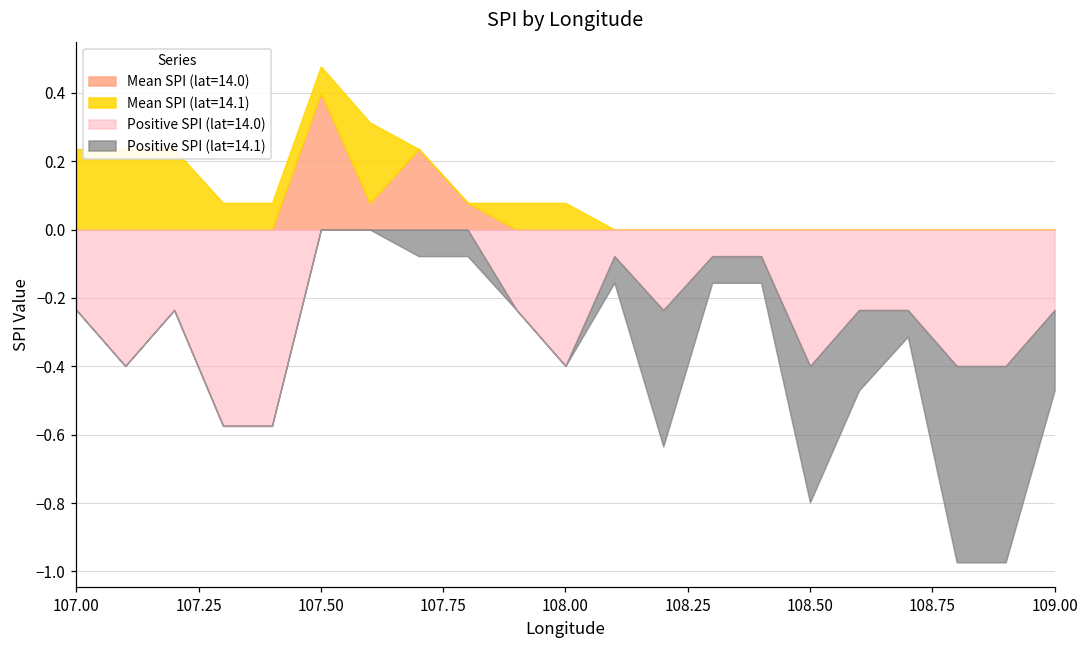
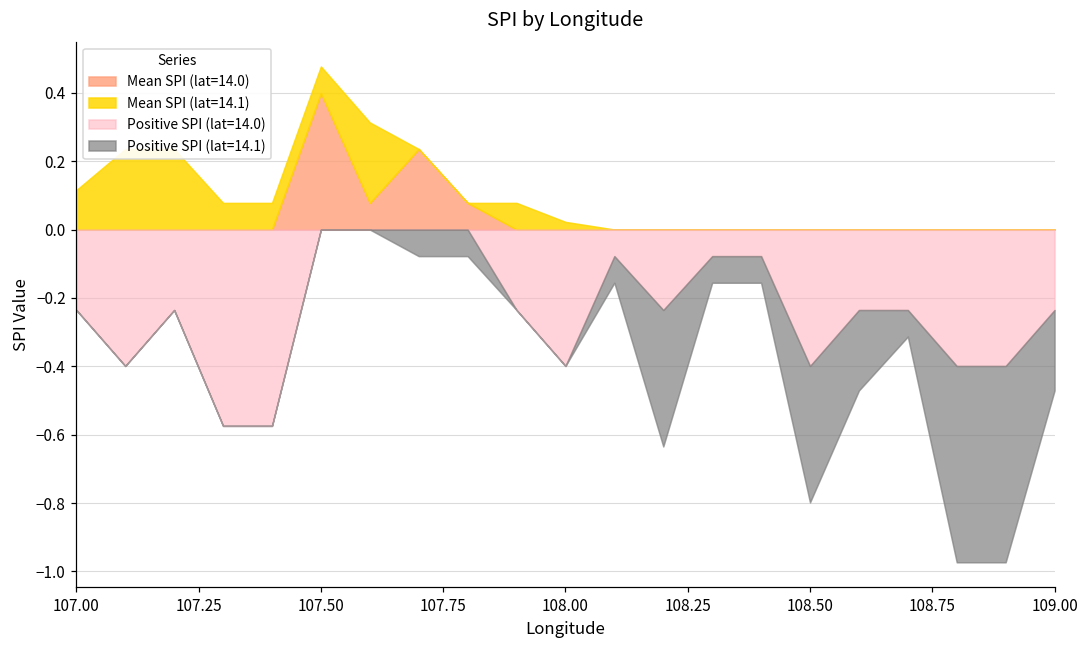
Mean SPI (lat=14.1), 107.00: 0.24 -> 0.12
Mean SPI (lat=14.1), 108.00: 0.08 -> 0.02
